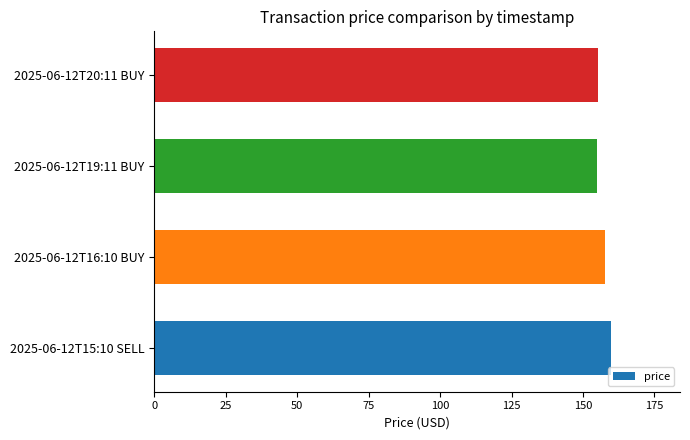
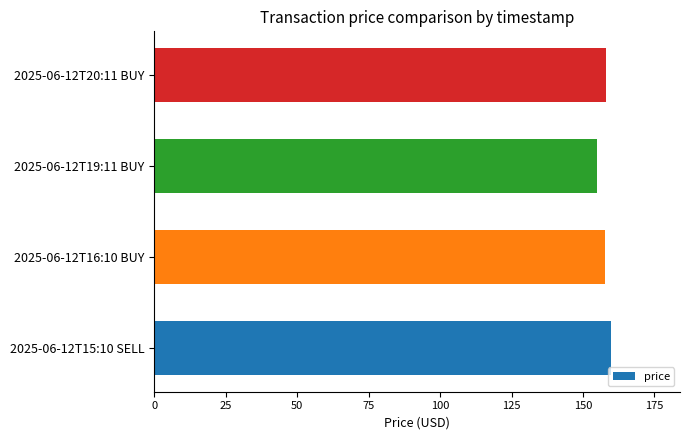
2025-06-12T20:11 BUY: 155 -> 158
